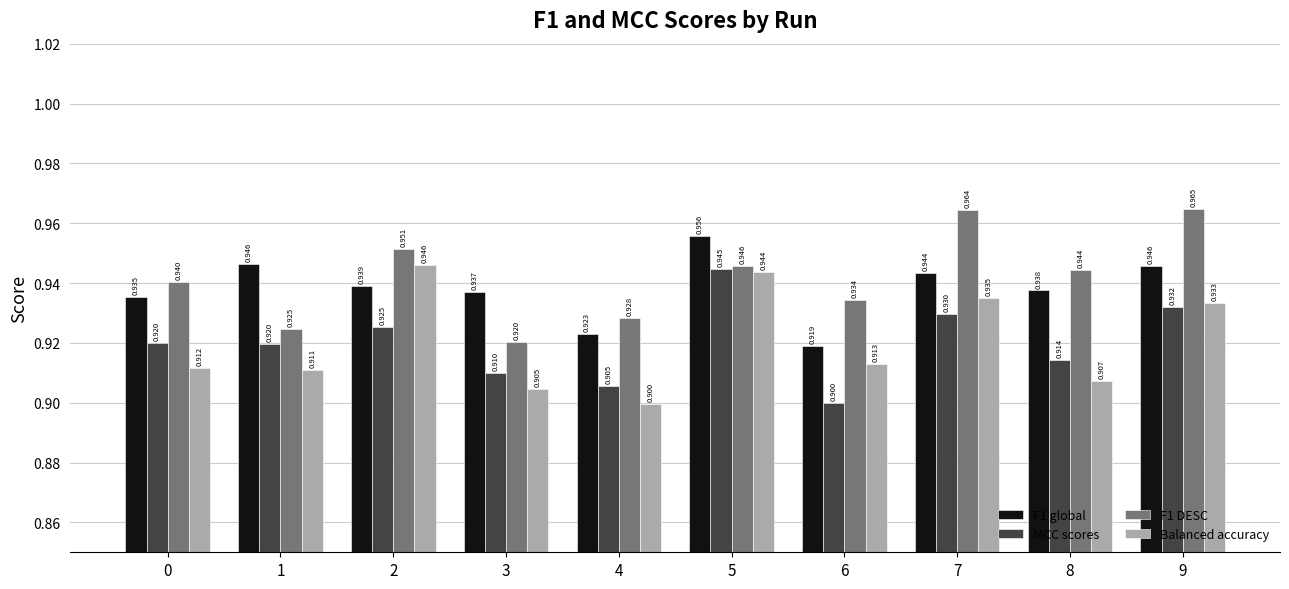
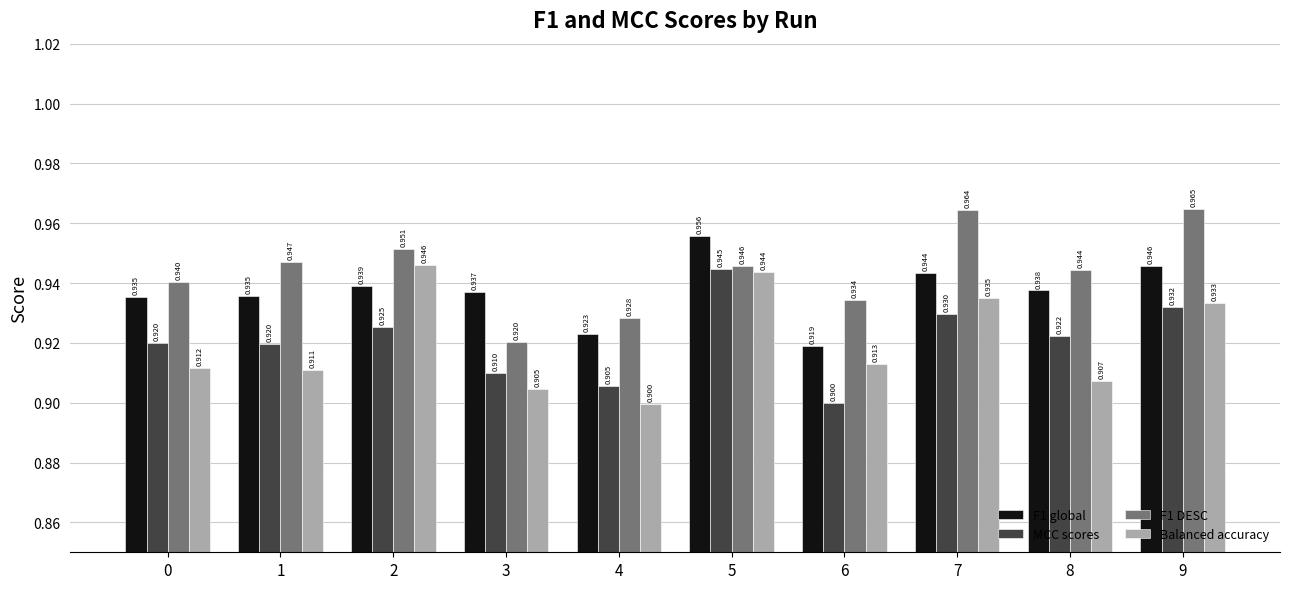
F1 global, 1: 0.946 -> 0.935
F1 DESC, 1: 0.925 -> 0.947
MCC scores, 8: 0.914 -> 0.922
